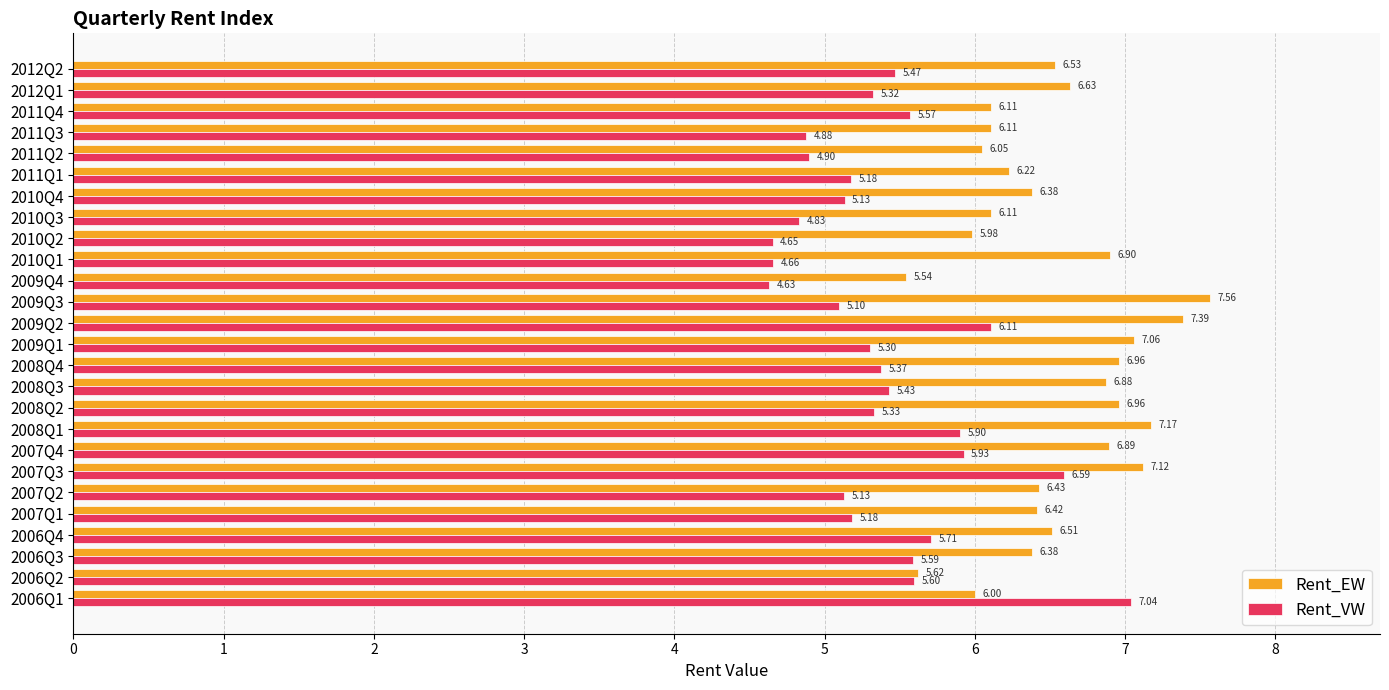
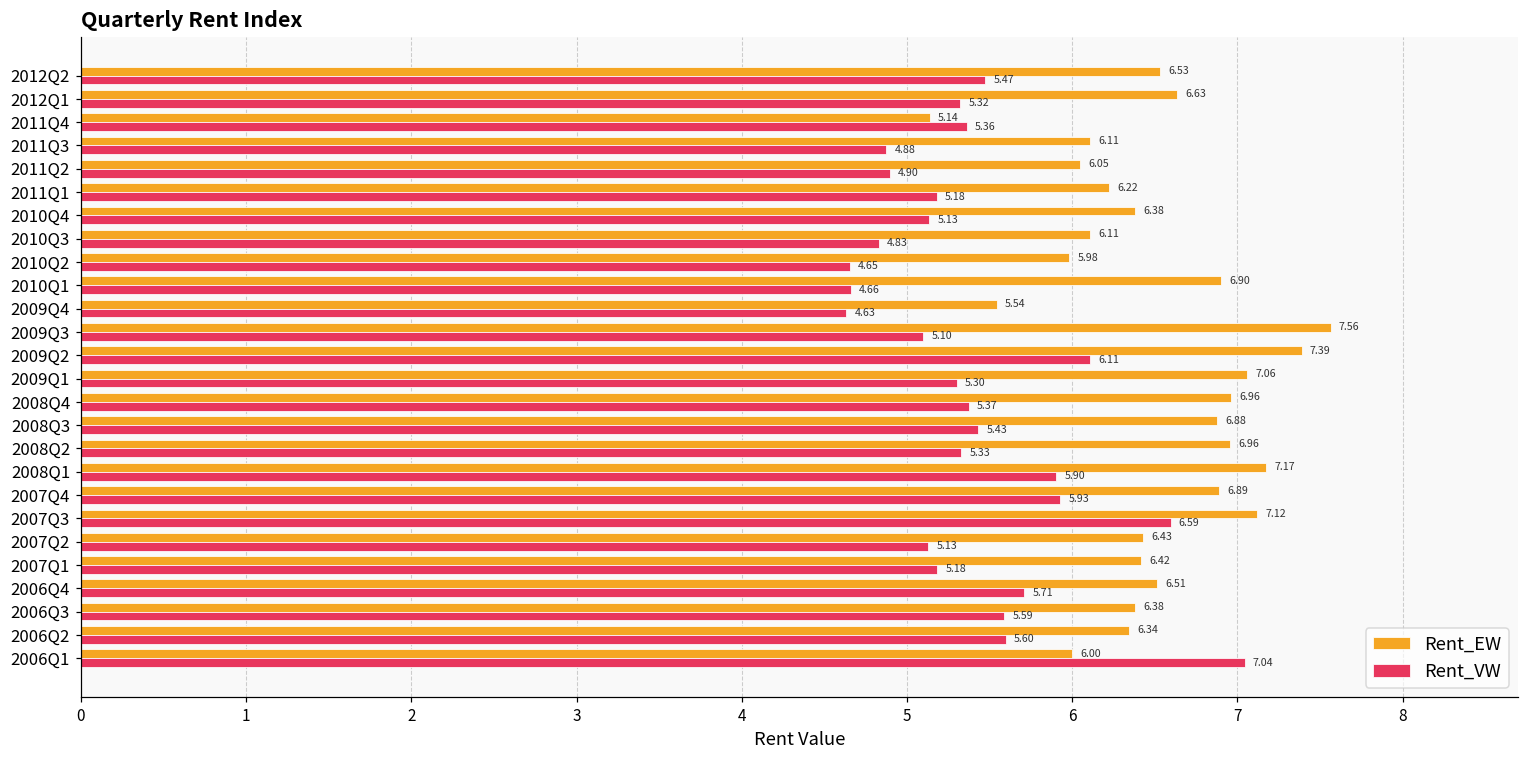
Rent_EW, 2011Q4: 6.11 -> 5.14
Rent_VW, 2011Q4: 5.57 -> 5.36
Rent_EW, 2006Q2: 5.62 -> 6.34
